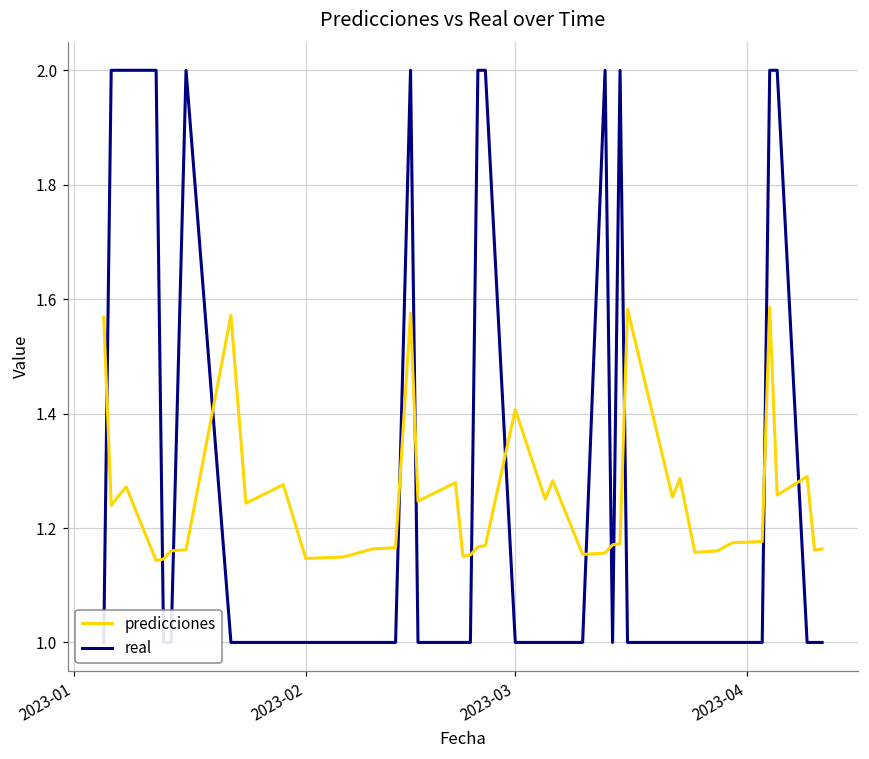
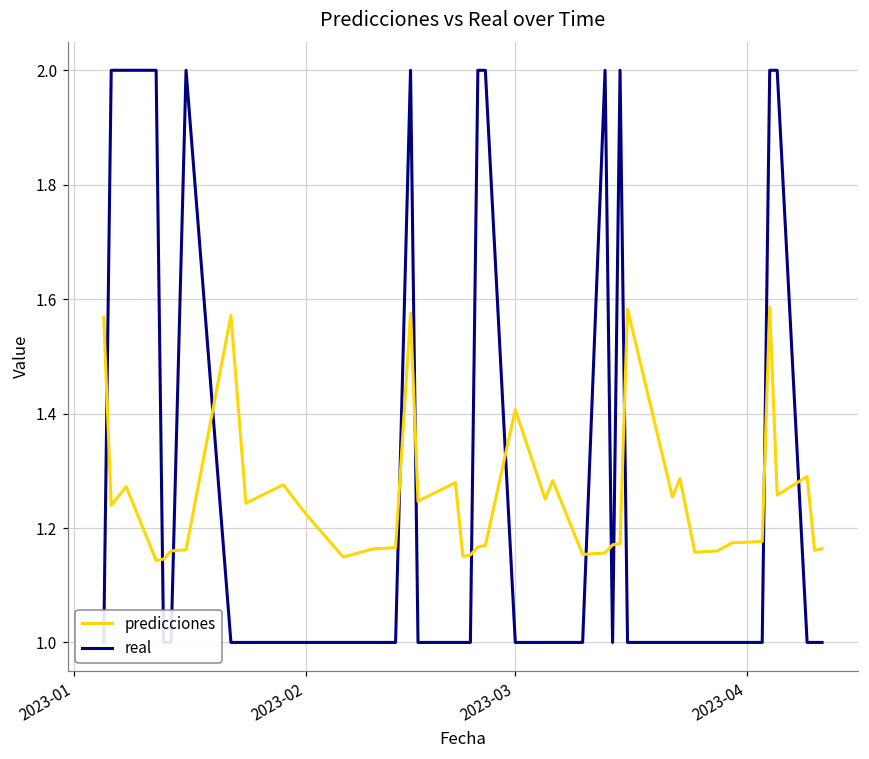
predicciones, 2023-02: 1.15 -> 1.22
